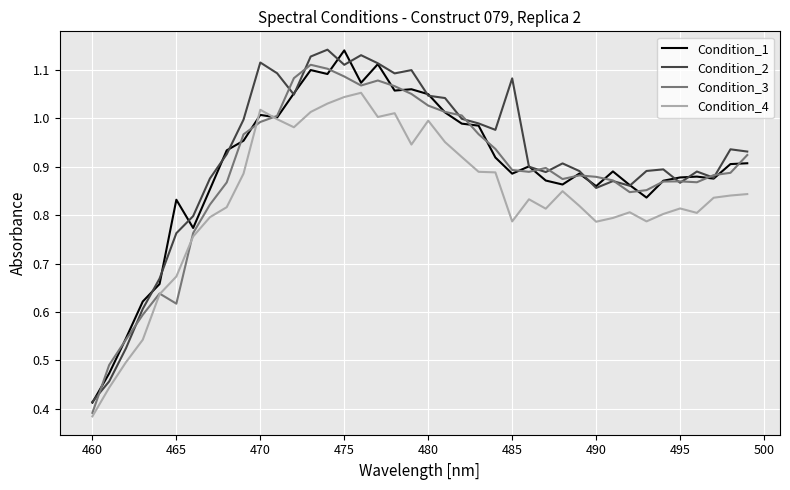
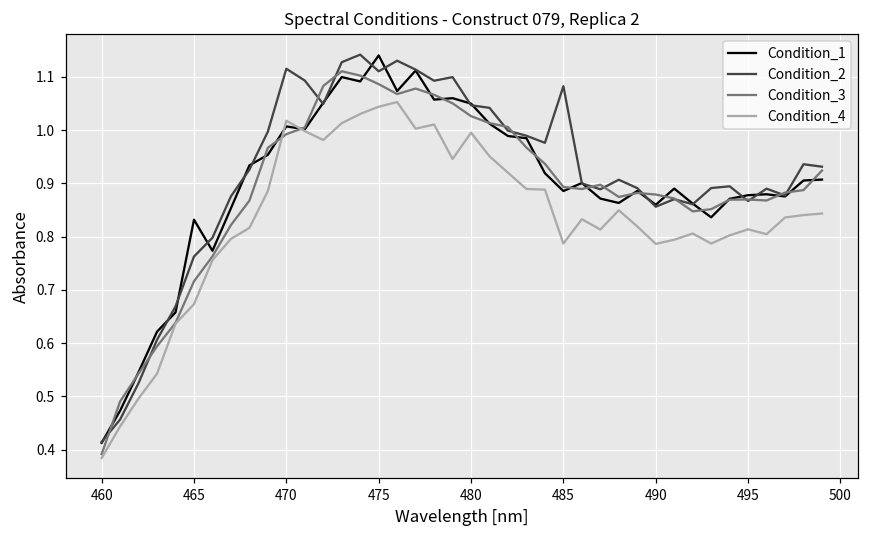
Condition_3, 465: 0.62 -> 0.72
